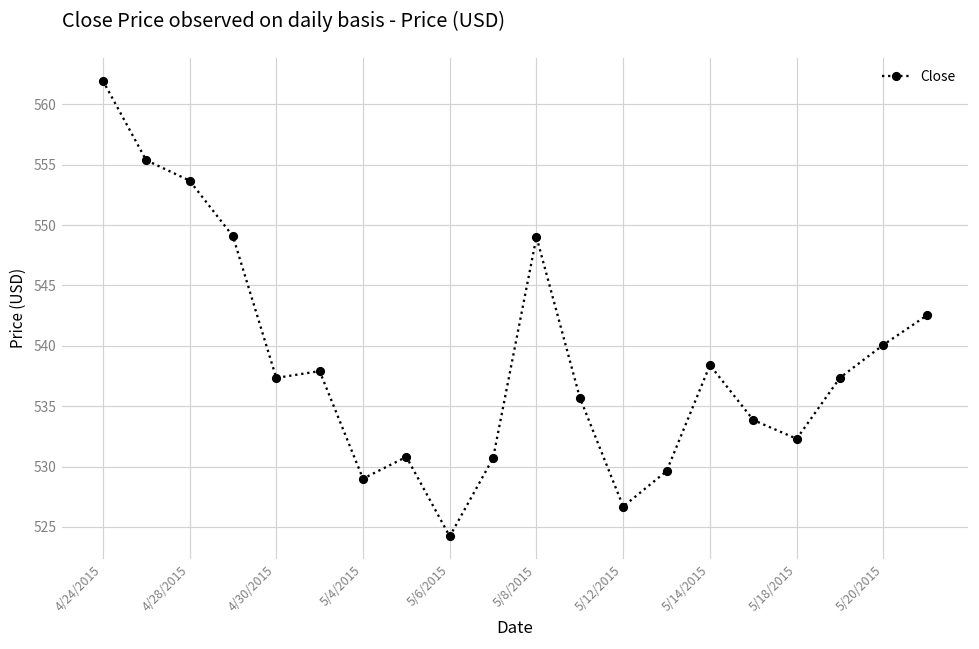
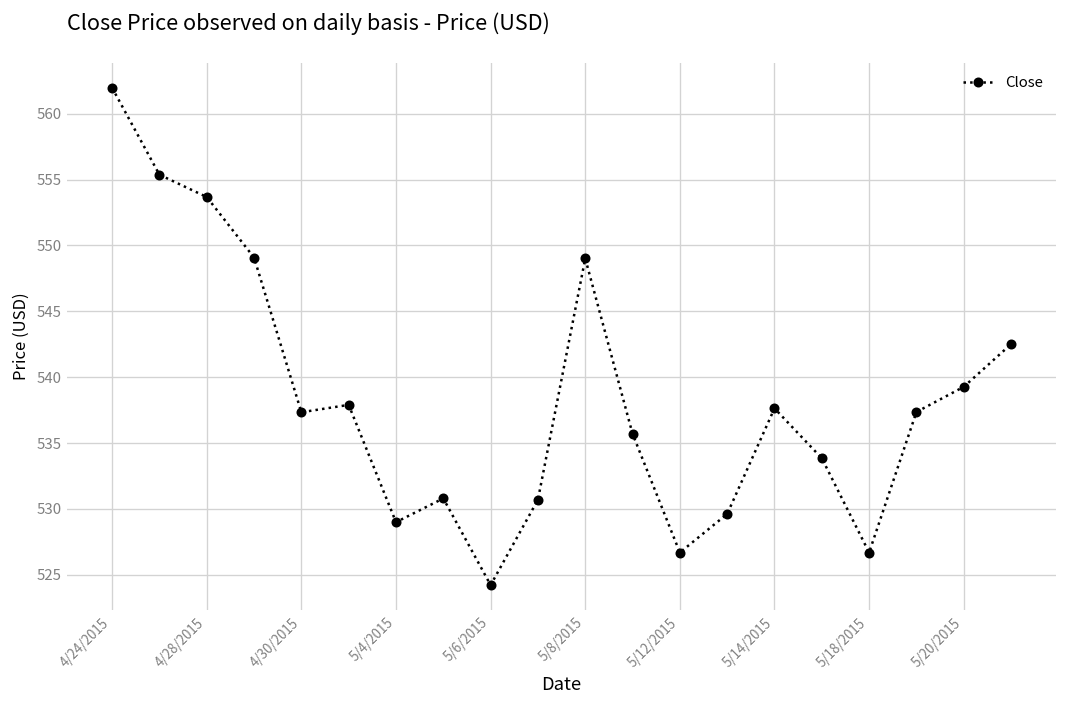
5/14/2015: 538.4 -> 537.6
5/18/2015: 532.3 -> 526.7
5/20/2015: 540.1 -> 539.3
